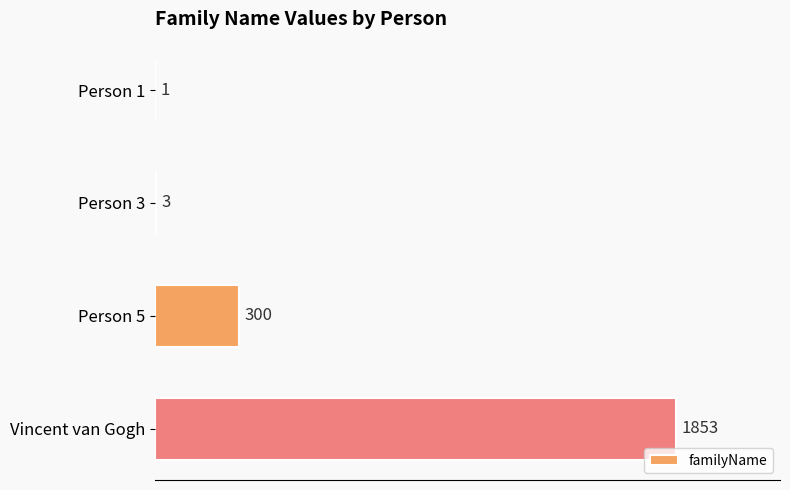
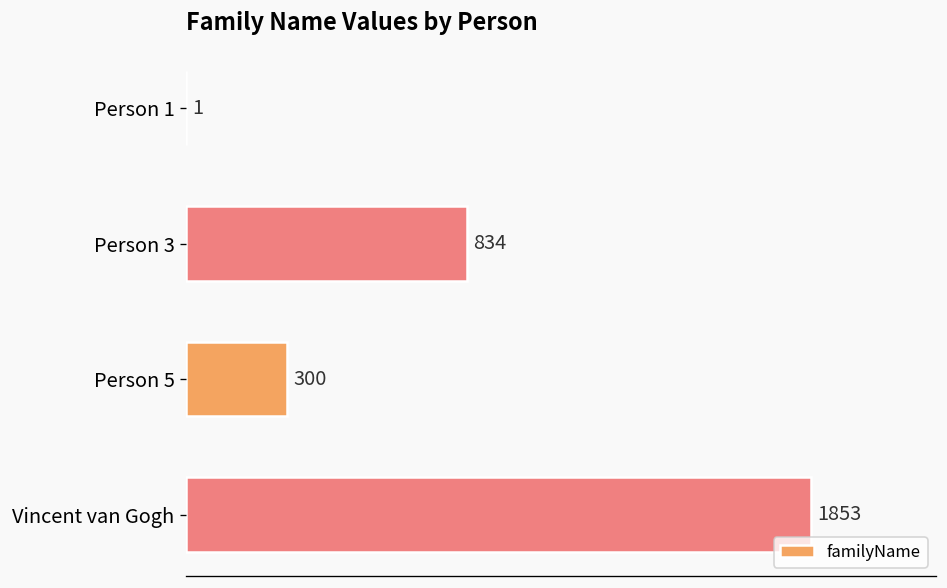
Person 3: 3 -> 834
